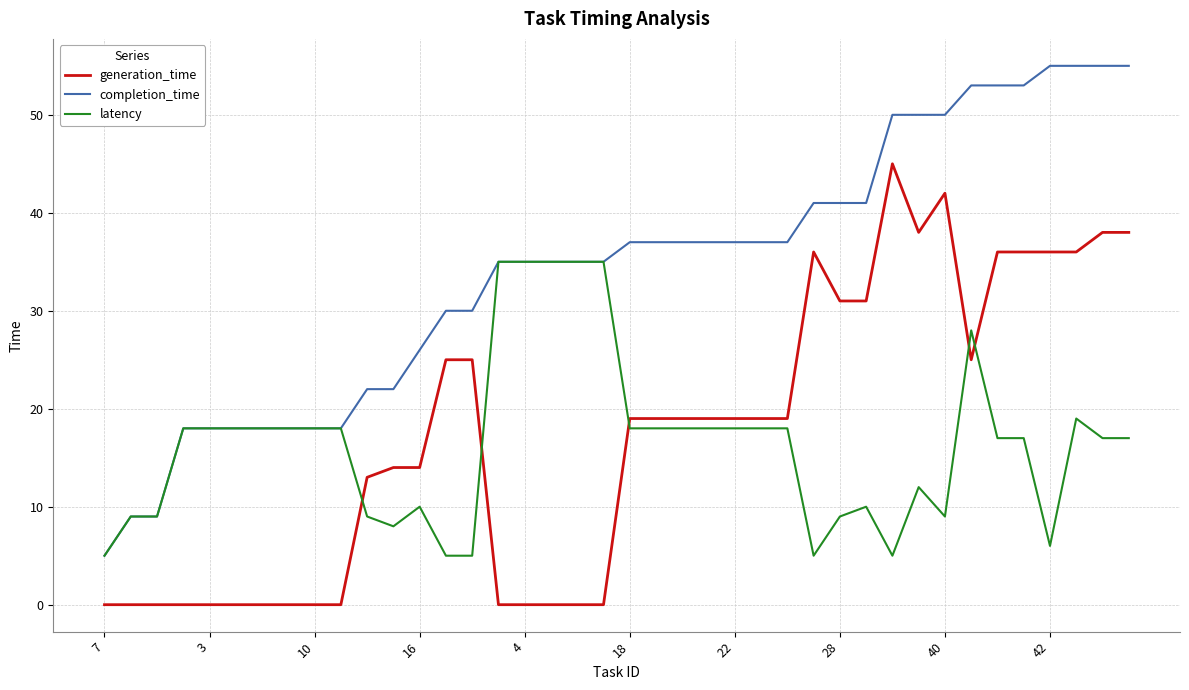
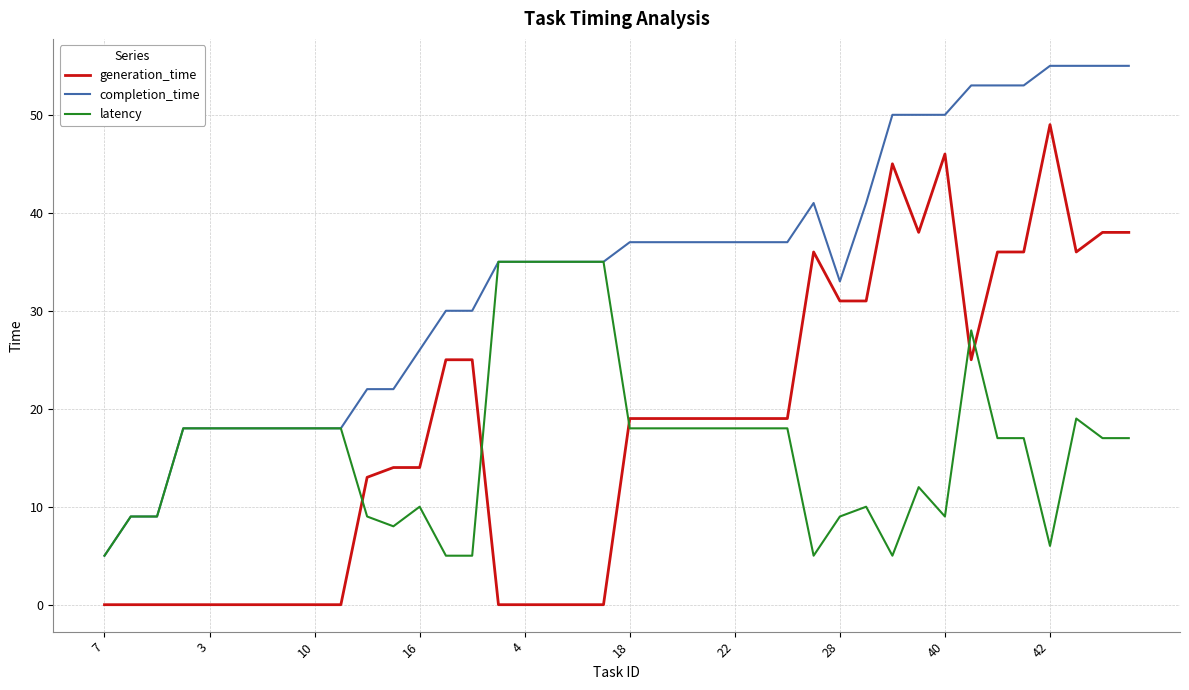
completion_time, 28: 41 -> 33
generation_time, 40: 42 -> 46
generation_time, 42: 36 -> 49
